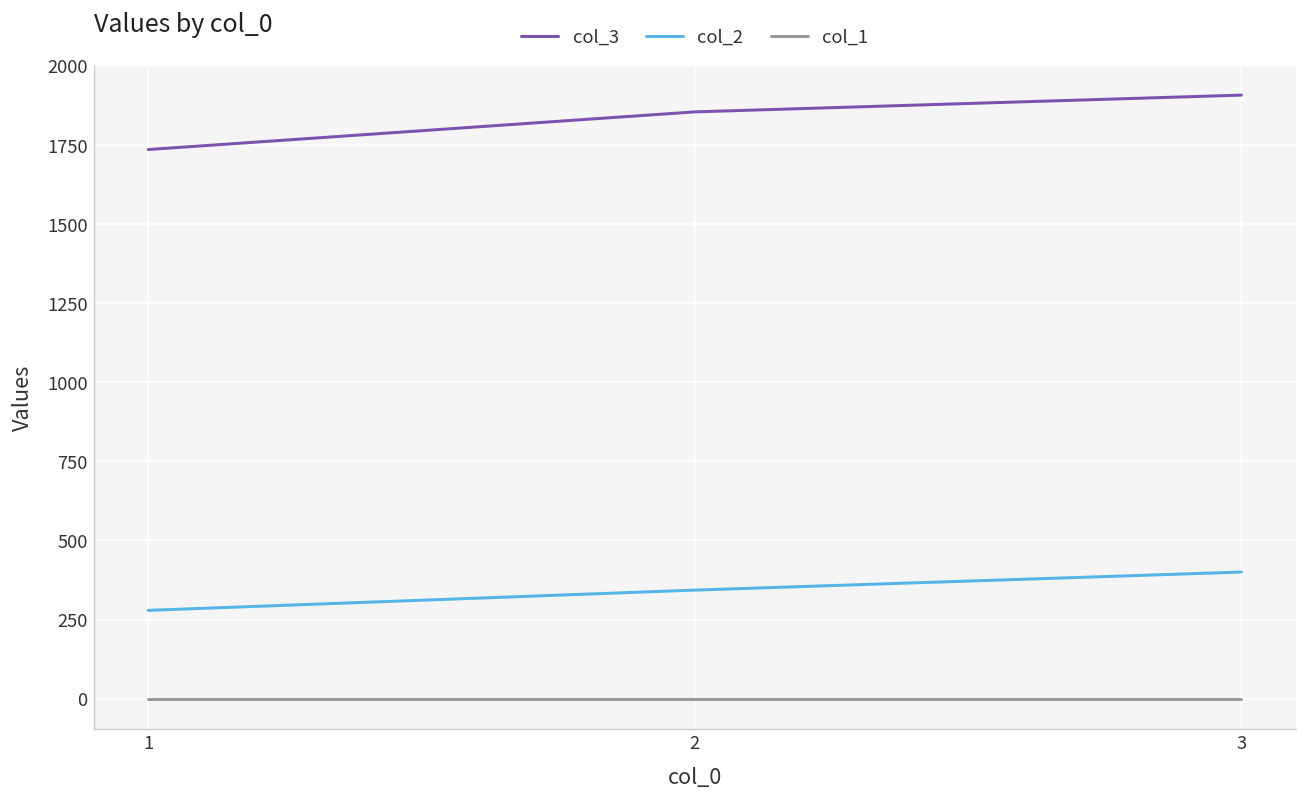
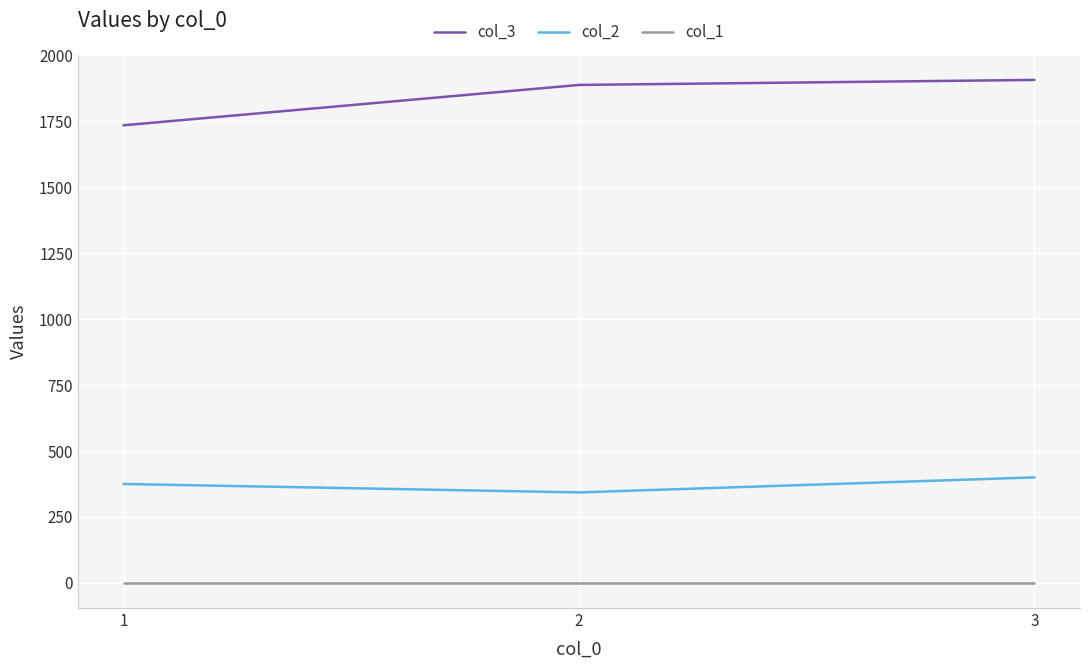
col_2, 1: 280 -> 380
col_3, 2: 1850 -> 1890
